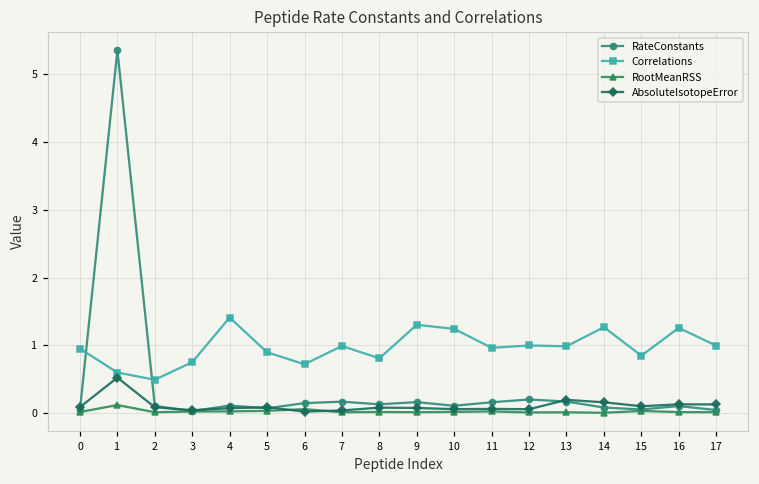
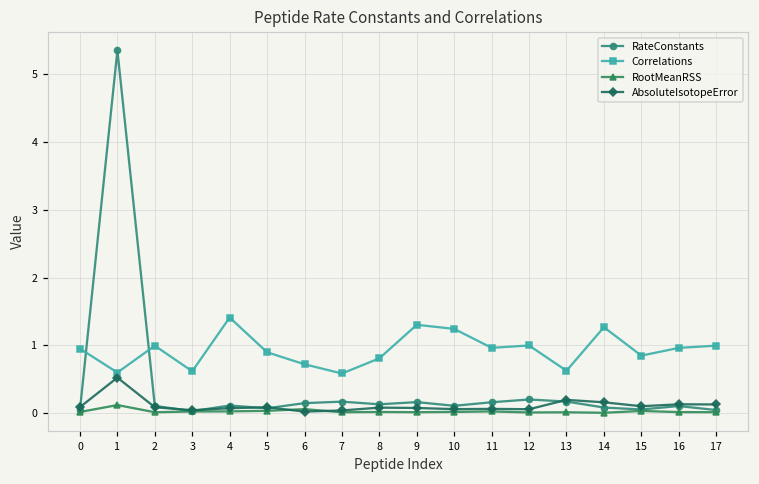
Correlations, 2: 0.5 -> 1.0
Correlations, 3: 0.8 -> 0.6
Correlations, 7: 1.0 -> 0.6
Correlations, 13: 1.0 -> 0.6
Correlations, 16: 1.3 -> 1.0
